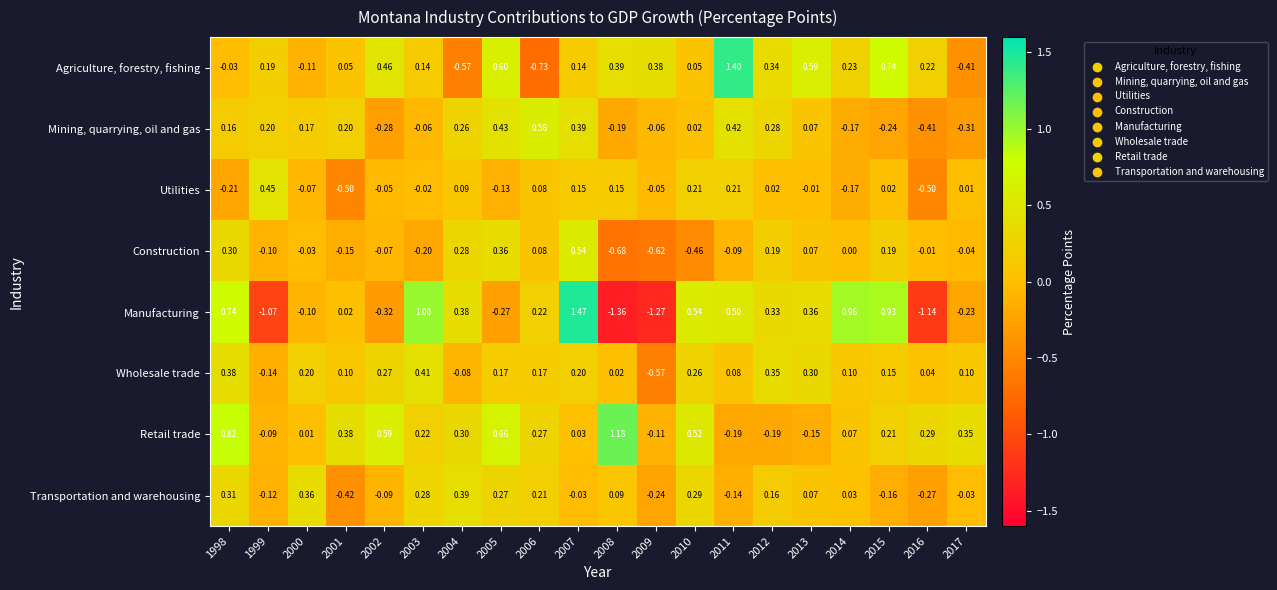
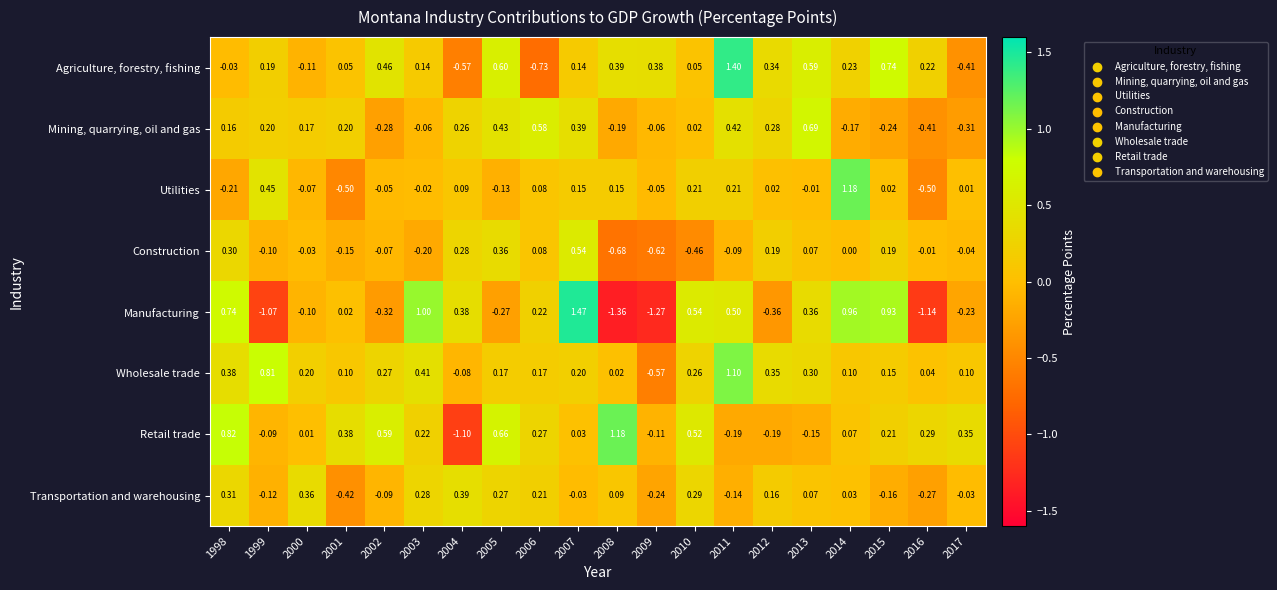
Mining, quarrying, oil and gas, 2013: 0.07 -> 0.69
Utilities, 2014: -0.17 -> 1.18
Manufacturing, 2012: 0.33 -> -0.36
Wholesale trade, 1999: -0.14 -> 0.81
Wholesale trade, 2011: 0.08 -> 1.10
Retail trade, 2004: 0.30 -> -1.10
